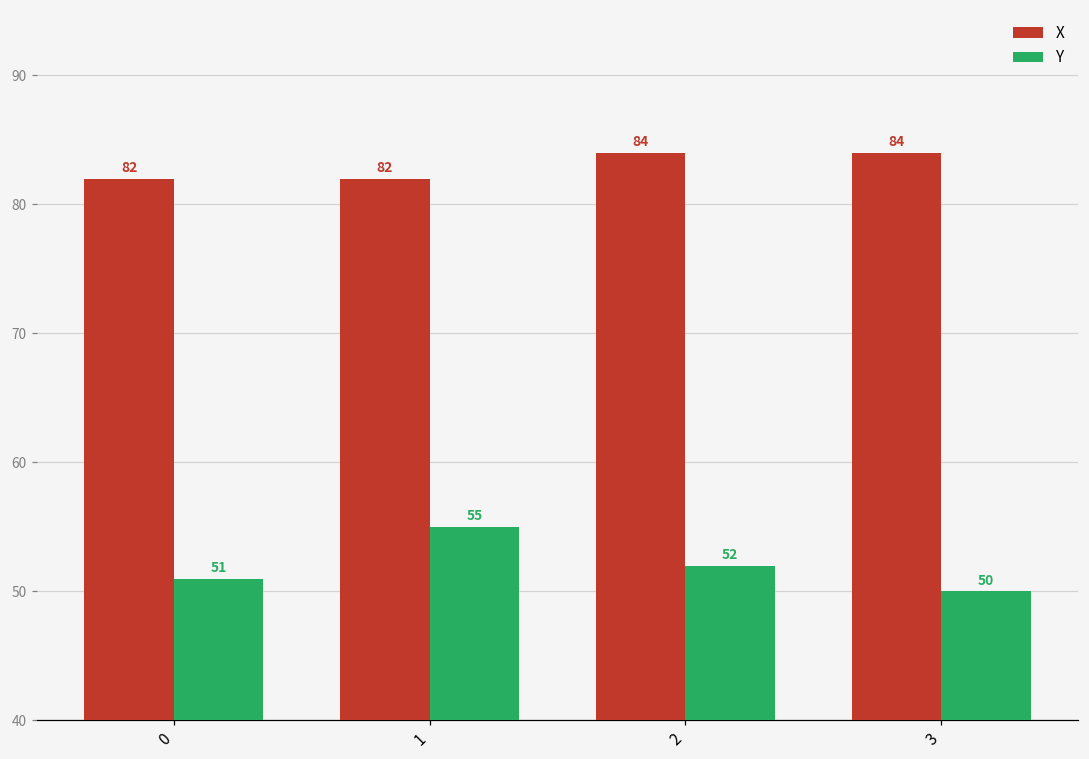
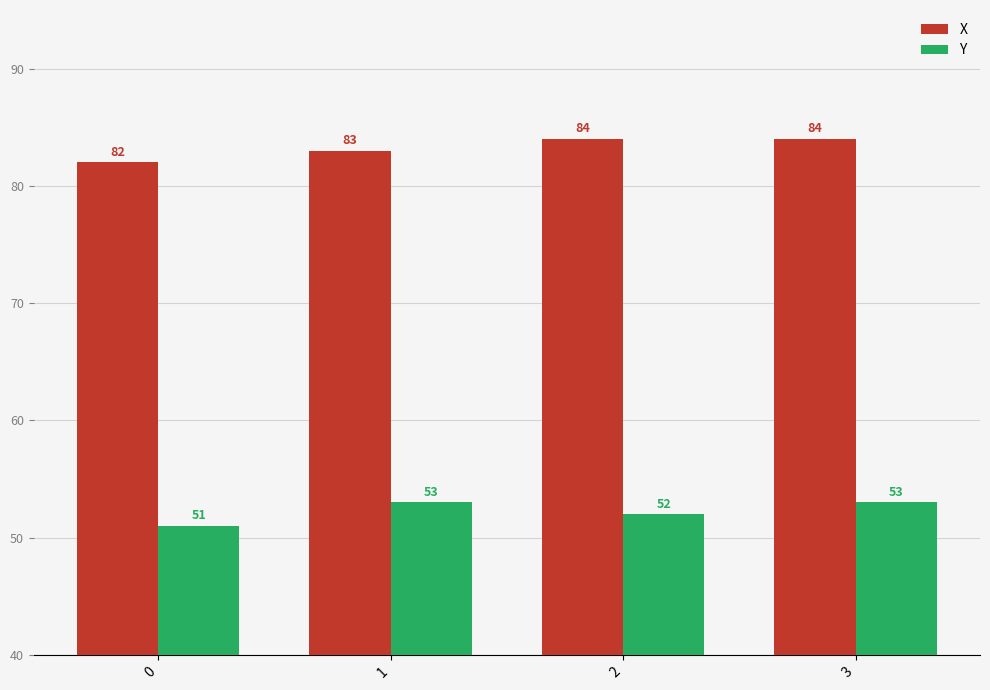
X, 1: 82 -> 83
Y, 1: 55 -> 53
Y, 3: 50 -> 53
